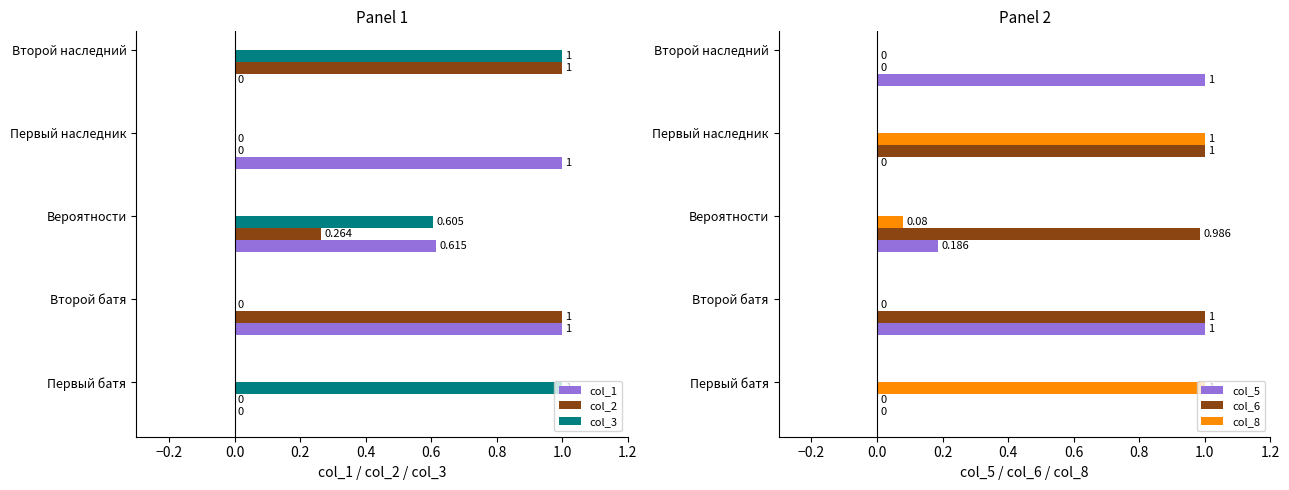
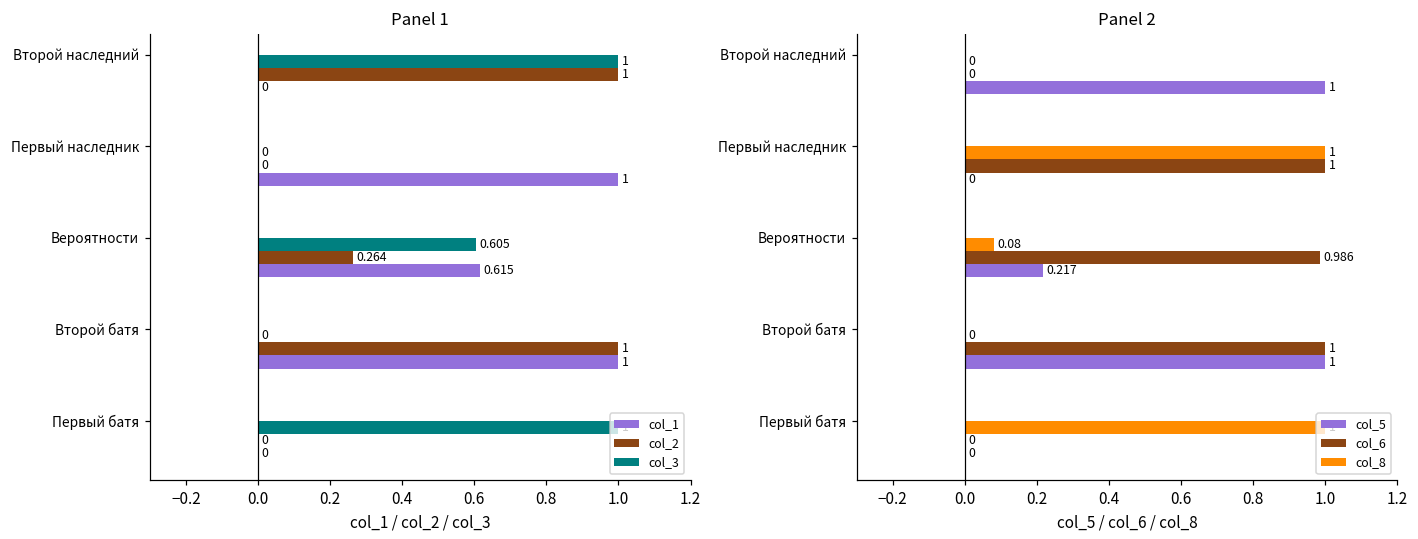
Panel 2, col_5, Вероятности: 0.186 -> 0.217
